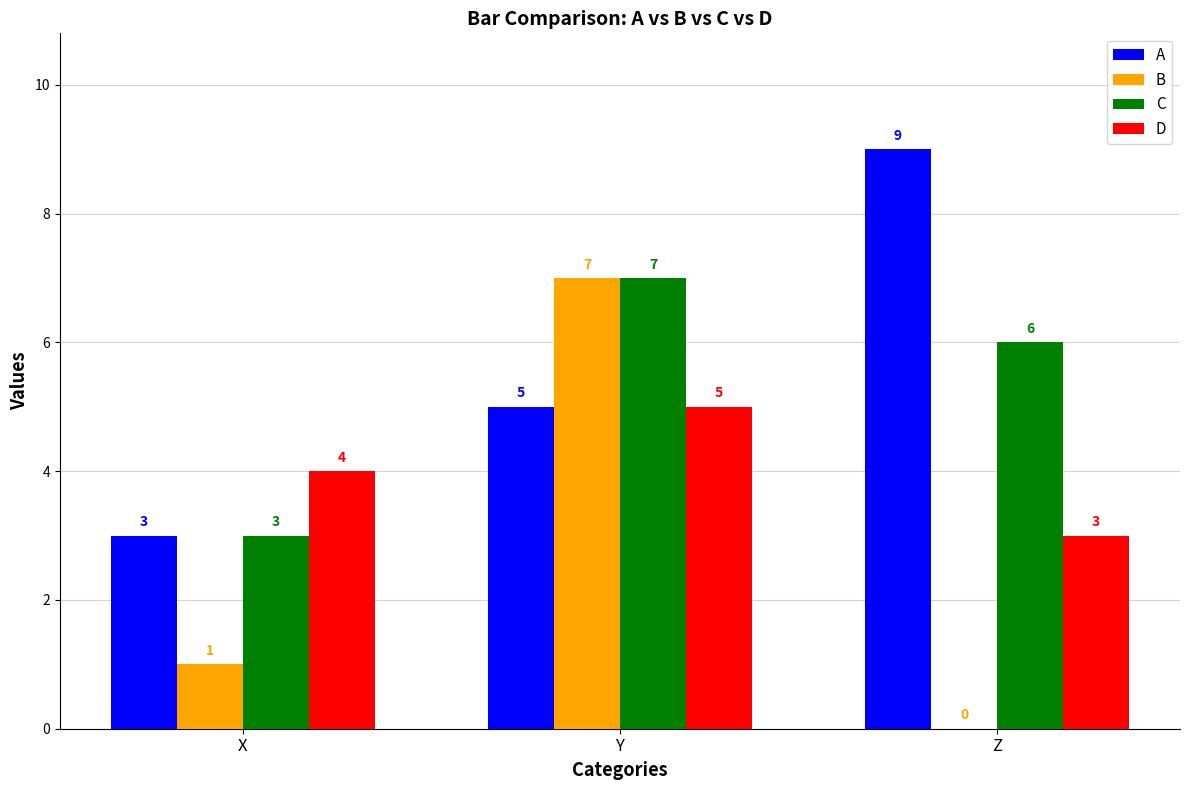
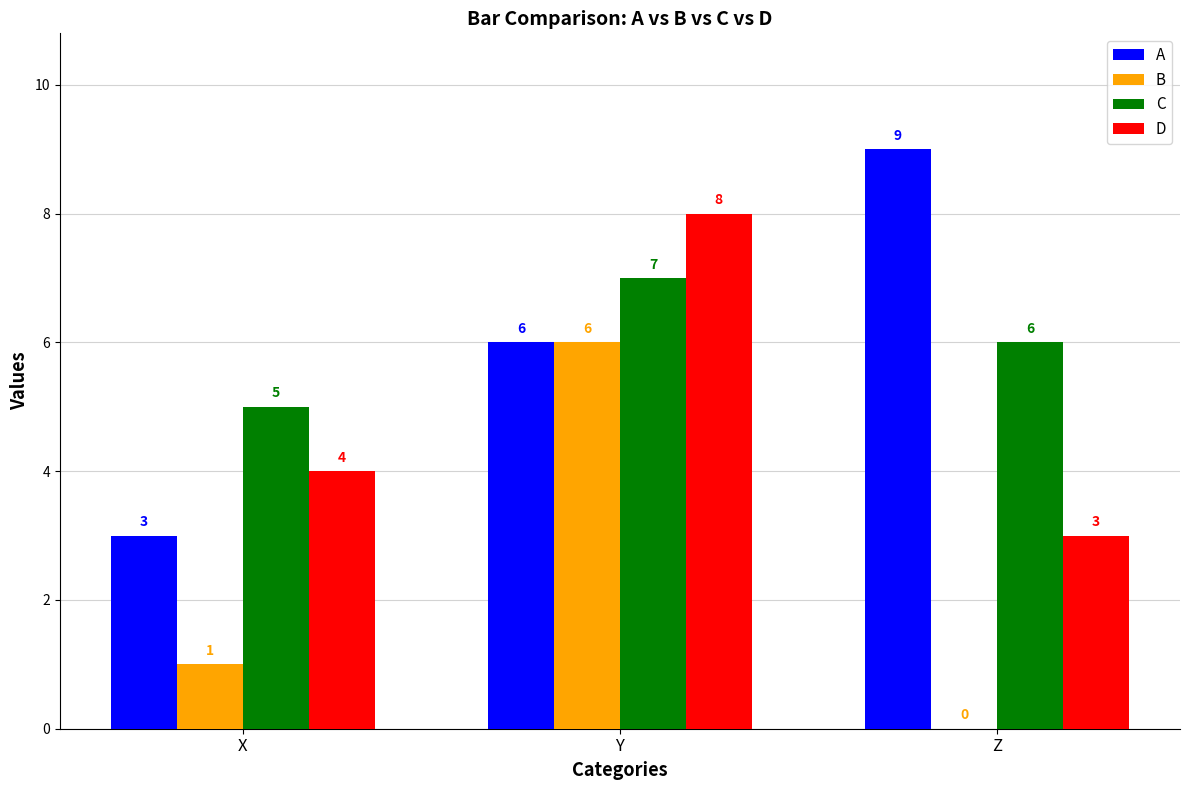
C, X: 3 -> 5
A, Y: 5 -> 6
B, Y: 7 -> 6
D, Y: 5 -> 8
